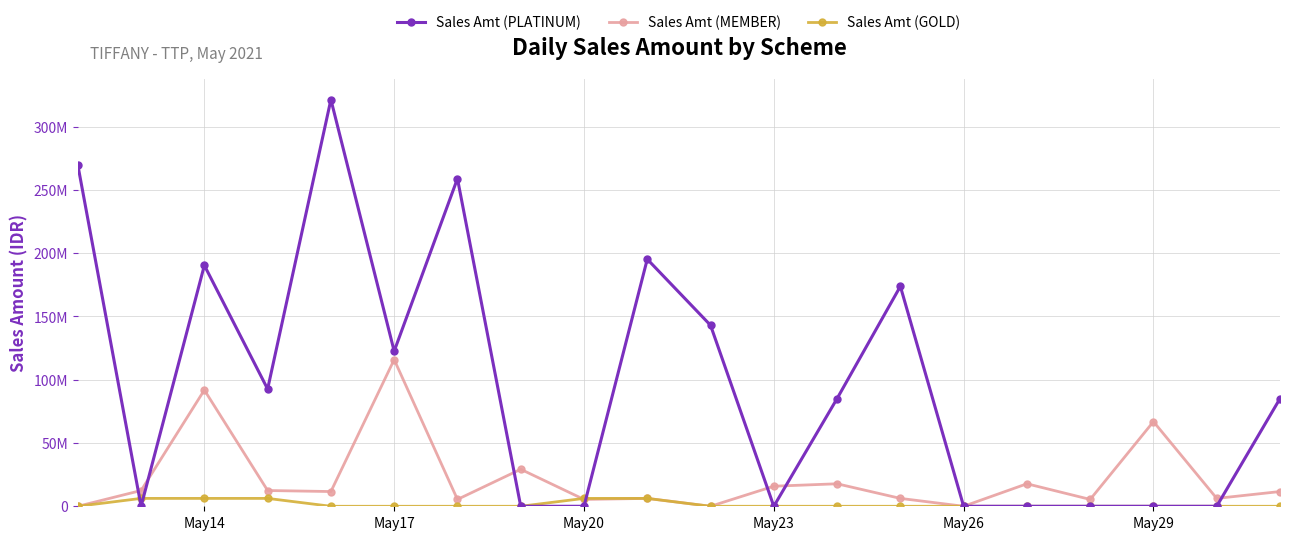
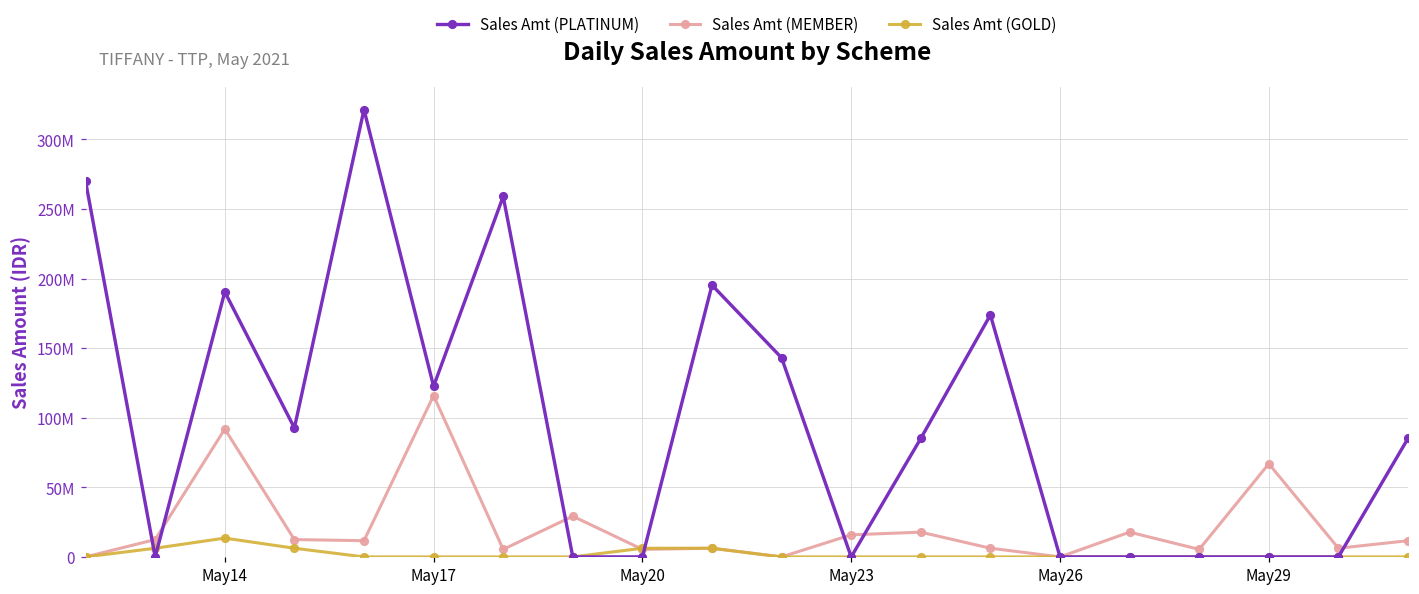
Sales Amt (GOLD), May14: 6000000 -> 14000000
